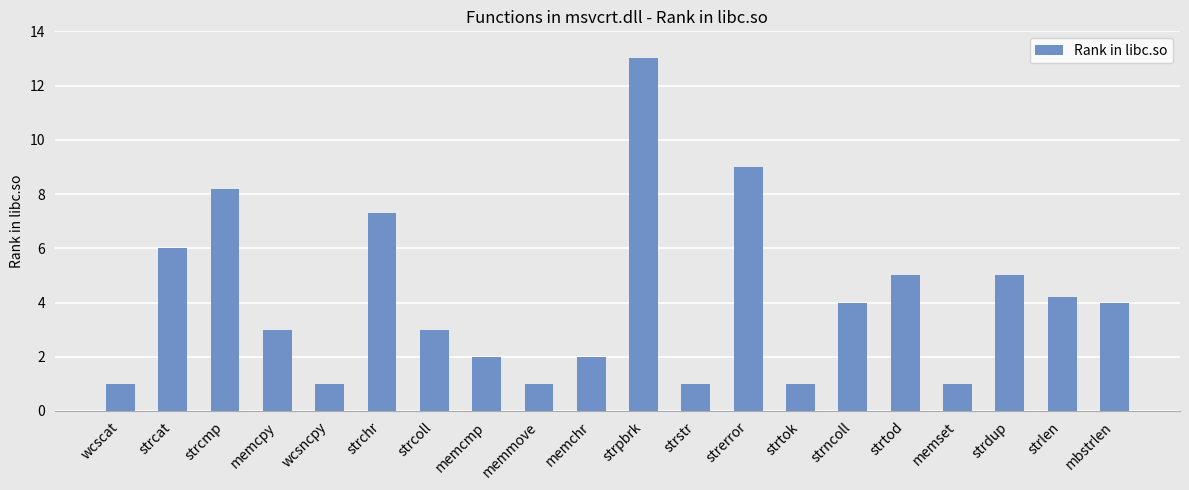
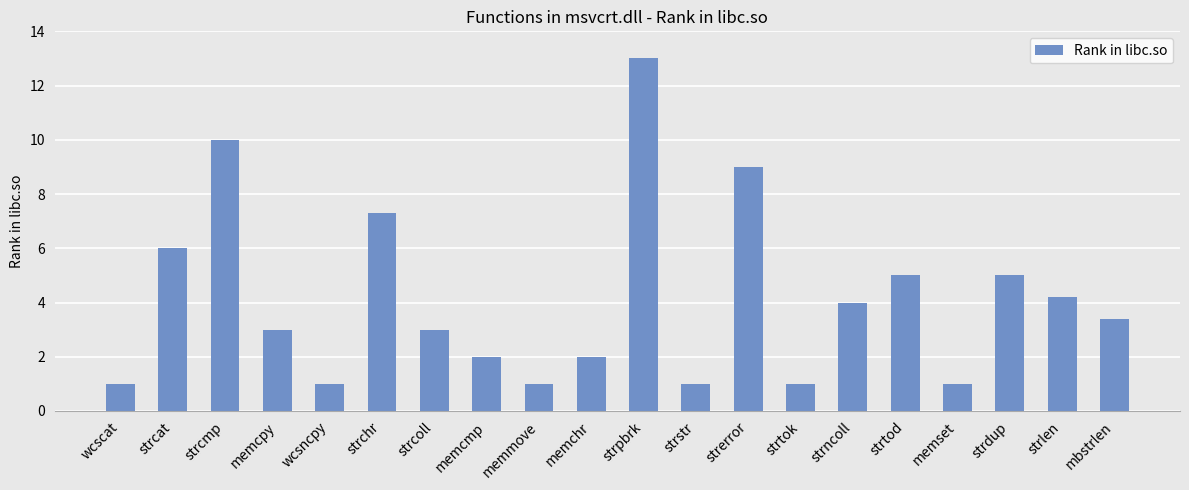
strcmp: 8.2 -> 10.0
mbstrlen: 4.0 -> 3.4
